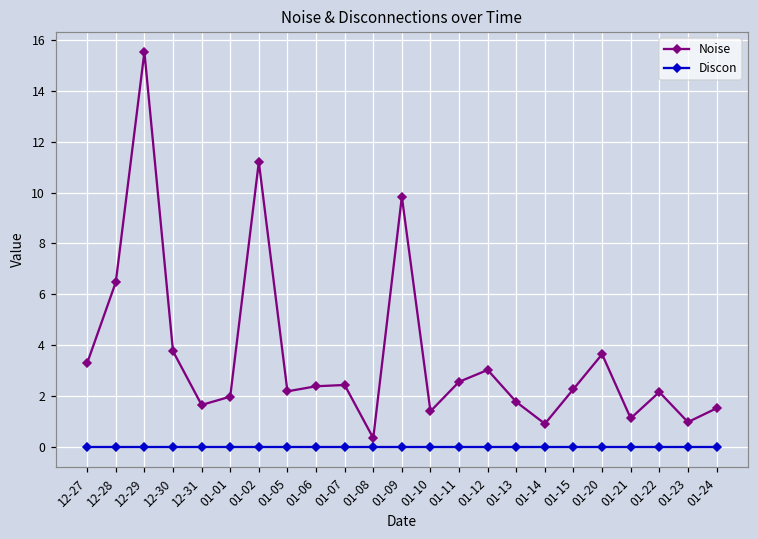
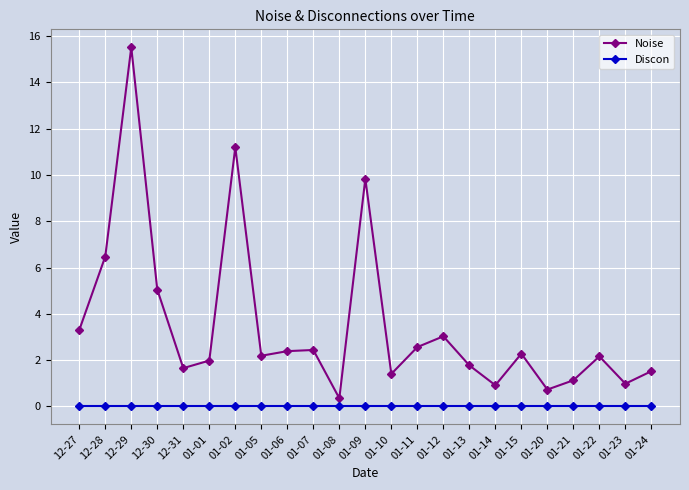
Noise, 12-30: 3.8 -> 5.0
Noise, 01-20: 3.6 -> 0.7
